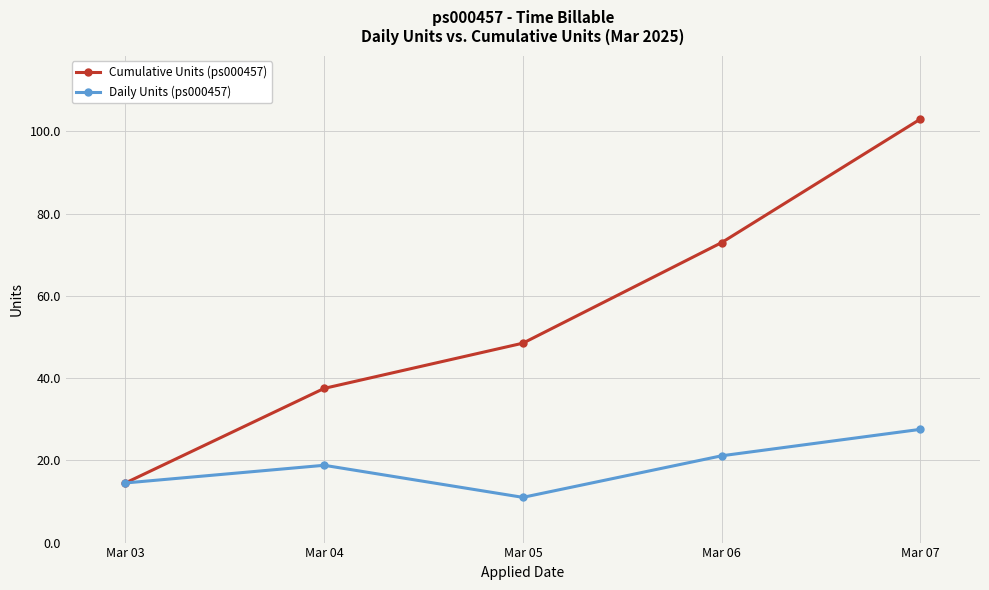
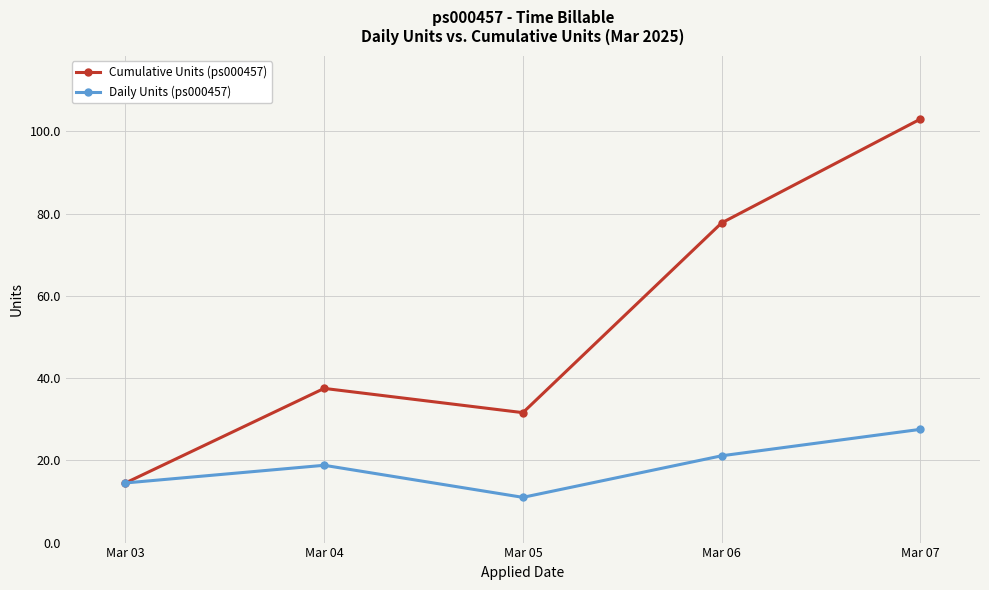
Cumulative Units (ps000457), Mar 05: 49 -> 32
Cumulative Units (ps000457), Mar 06: 73 -> 78
